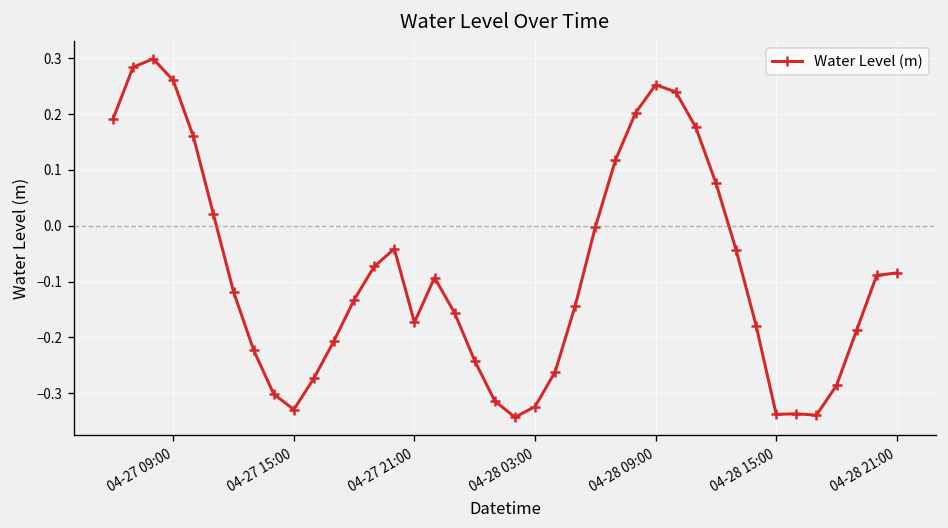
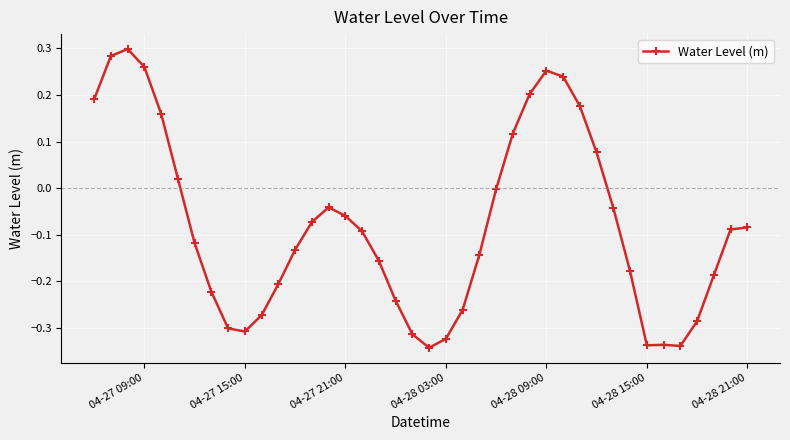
04-27 15:00: -0.33 -> -0.31
04-27 21:00: -0.17 -> -0.06
